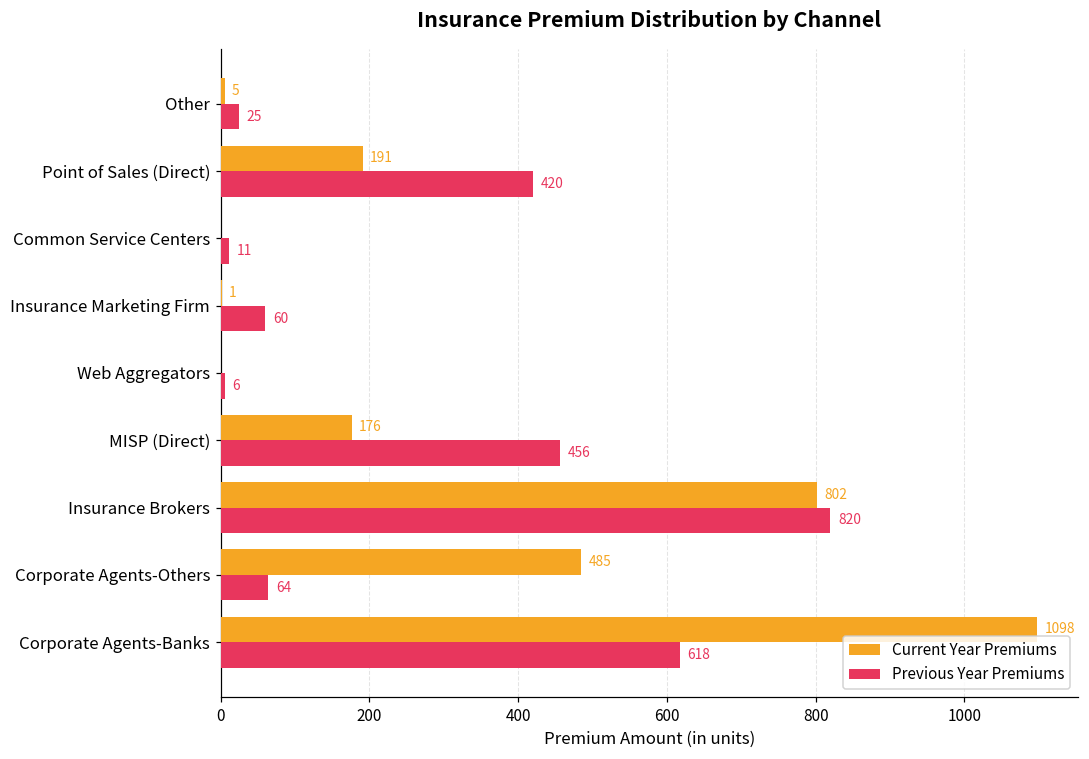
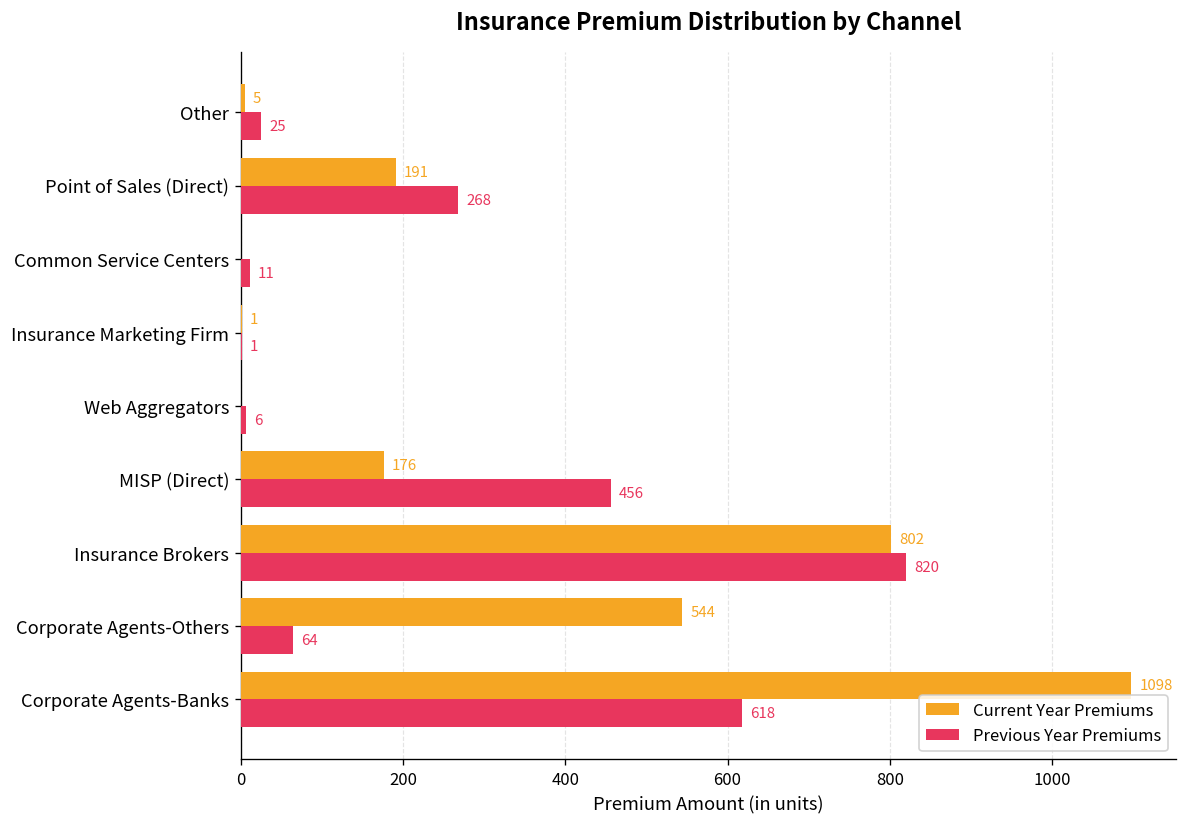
Previous Year Premiums, Point of Sales (Direct): 420 -> 268
Previous Year Premiums, Insurance Marketing Firm: 60 -> 1
Current Year Premiums, Corporate Agents-Others: 485 -> 544
